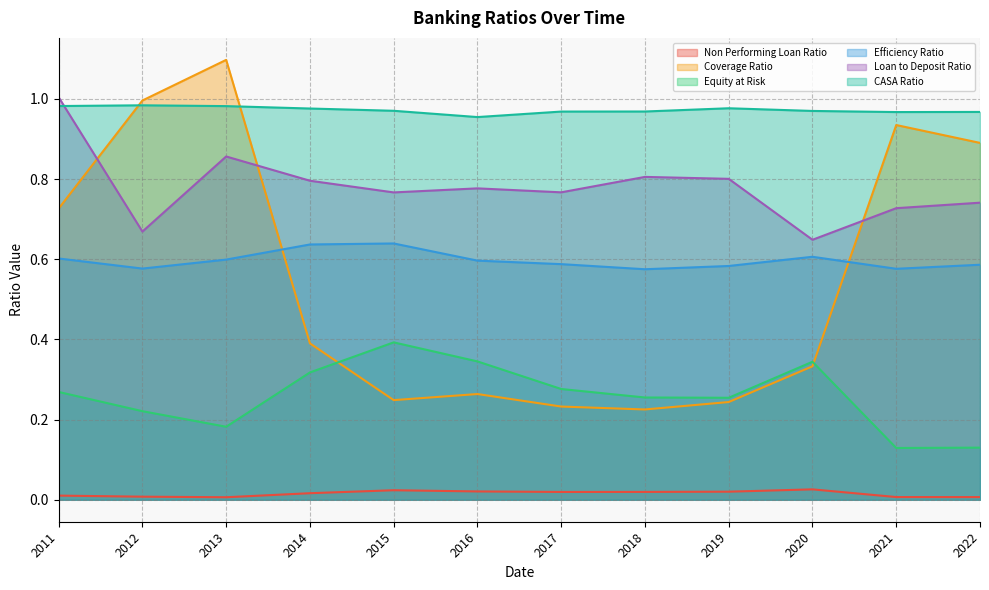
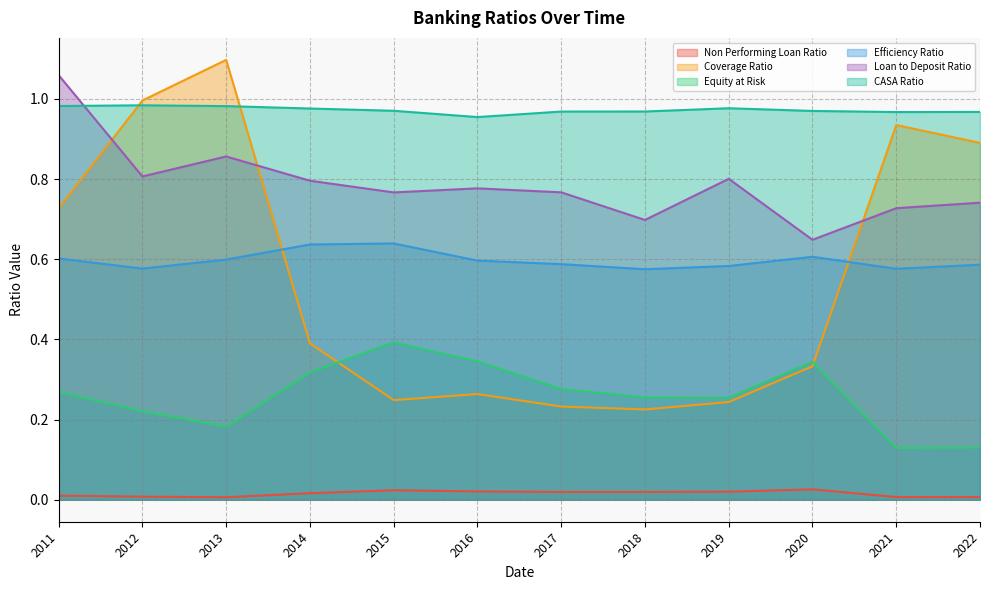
Loan to Deposit Ratio, 2011: 1.00 -> 1.06
Loan to Deposit Ratio, 2012: 0.67 -> 0.81
Loan to Deposit Ratio, 2018: 0.81 -> 0.70
